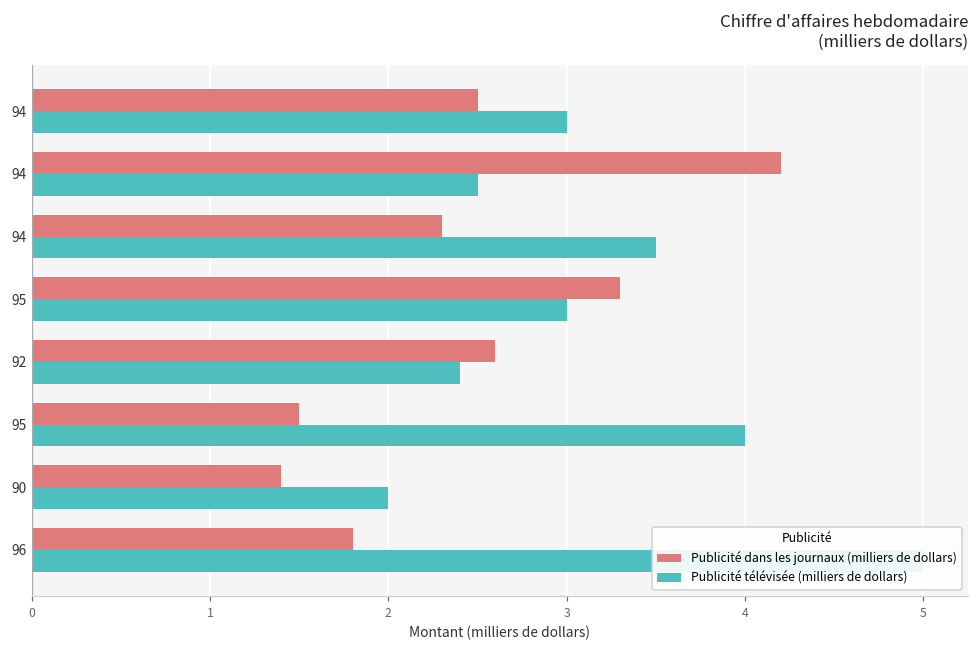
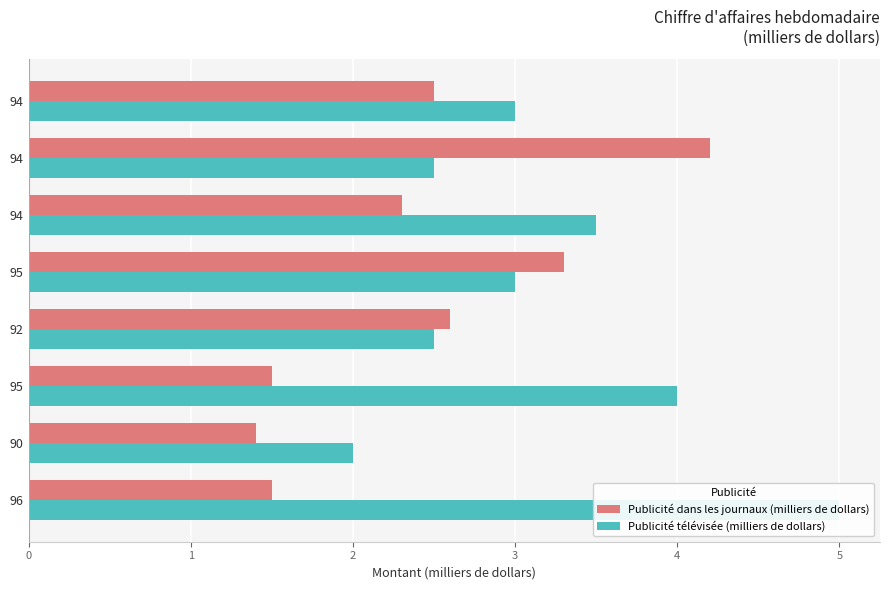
Publicité télévisée (milliers de dollars), 92: 2.4 -> 2.5
Publicité dans les journaux (milliers de dollars), 96: 1.8 -> 1.5
